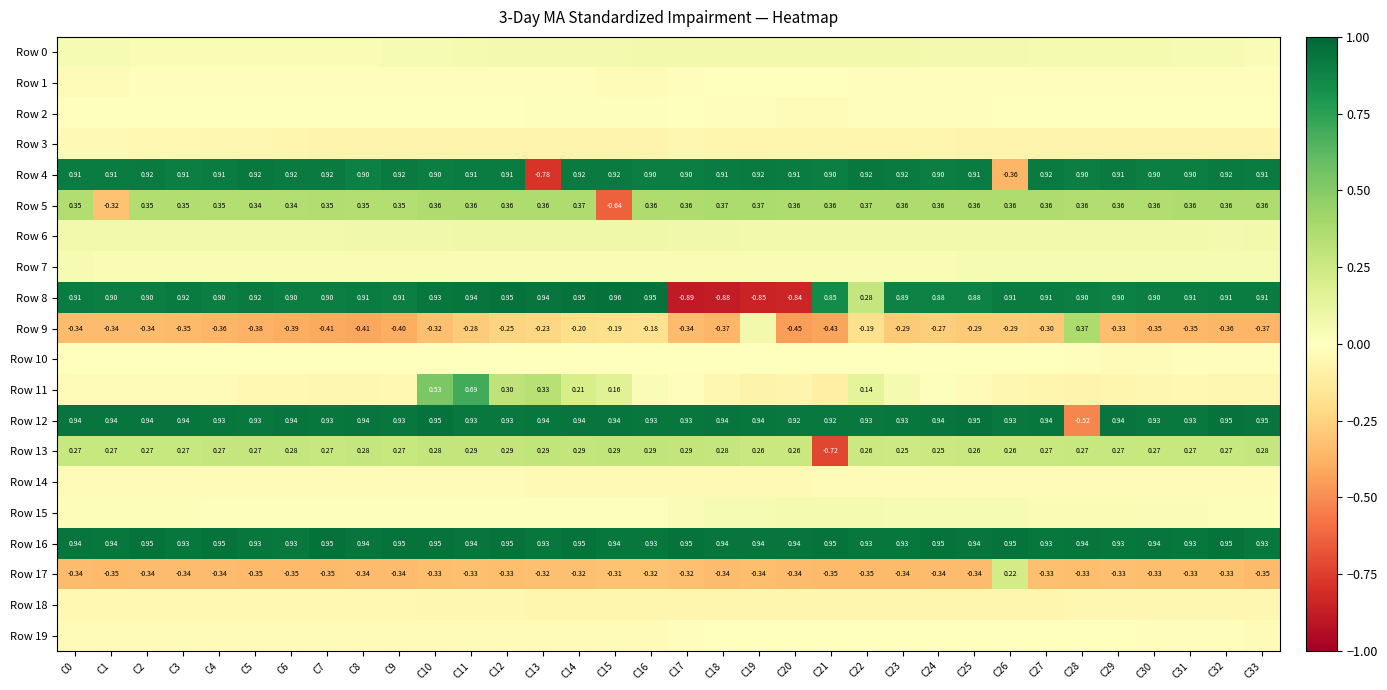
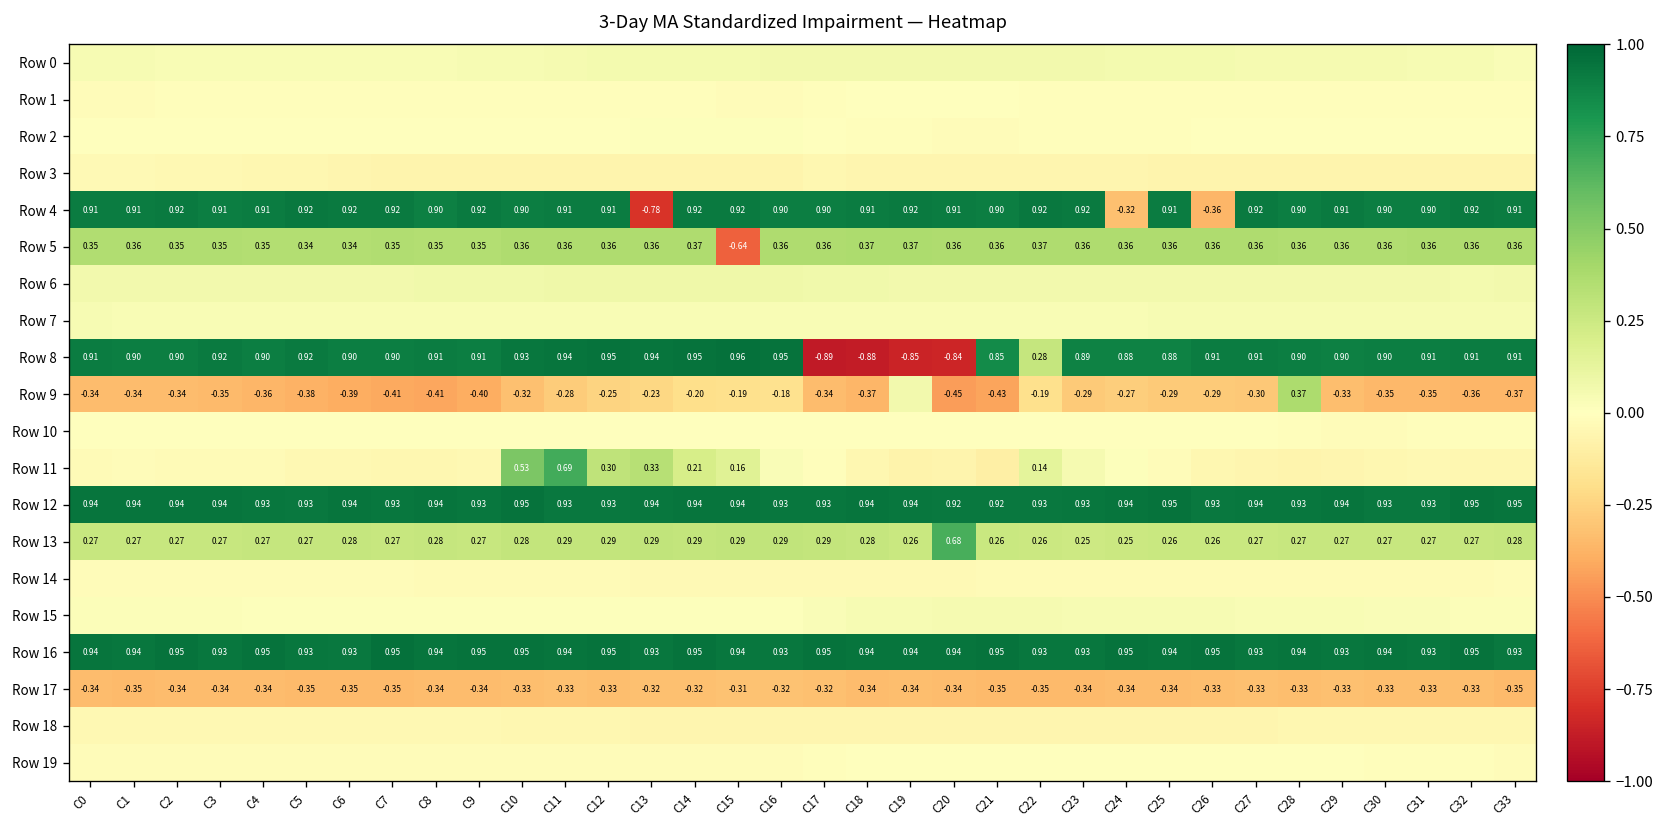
Row 4, C24: 0.90 -> -0.32
Row 5, C1: -0.32 -> 0.36
Row 12, C28: -0.52 -> 0.93
Row 13, C20: 0.26 -> 0.68
Row 13, C21: -0.72 -> 0.26
Row 17, C26: 0.22 -> -0.33
